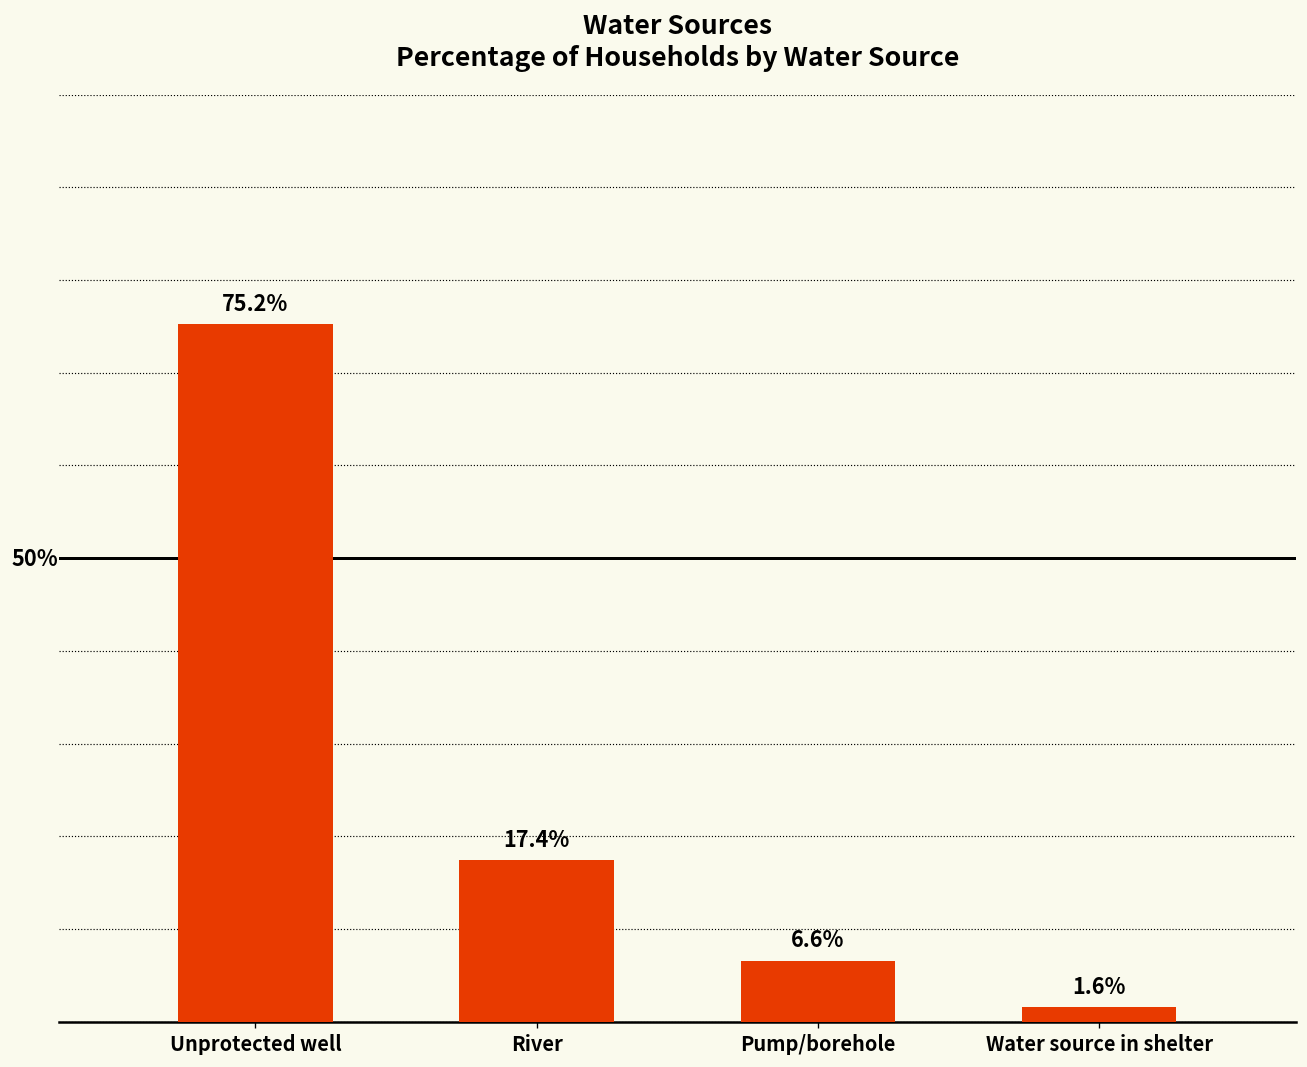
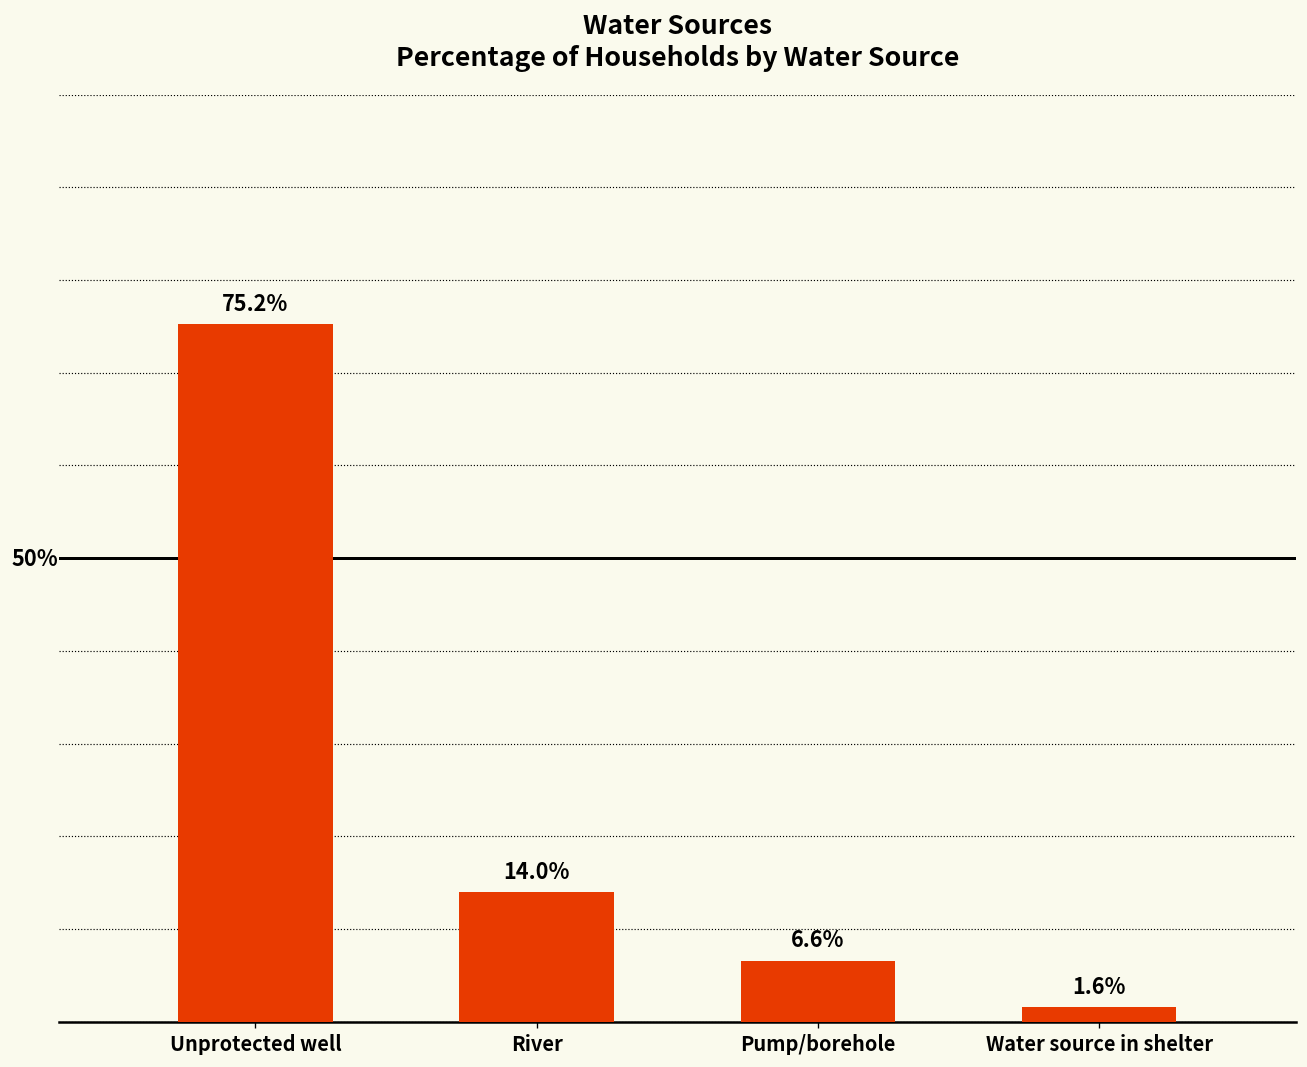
River: 17.4% -> 14.0%
